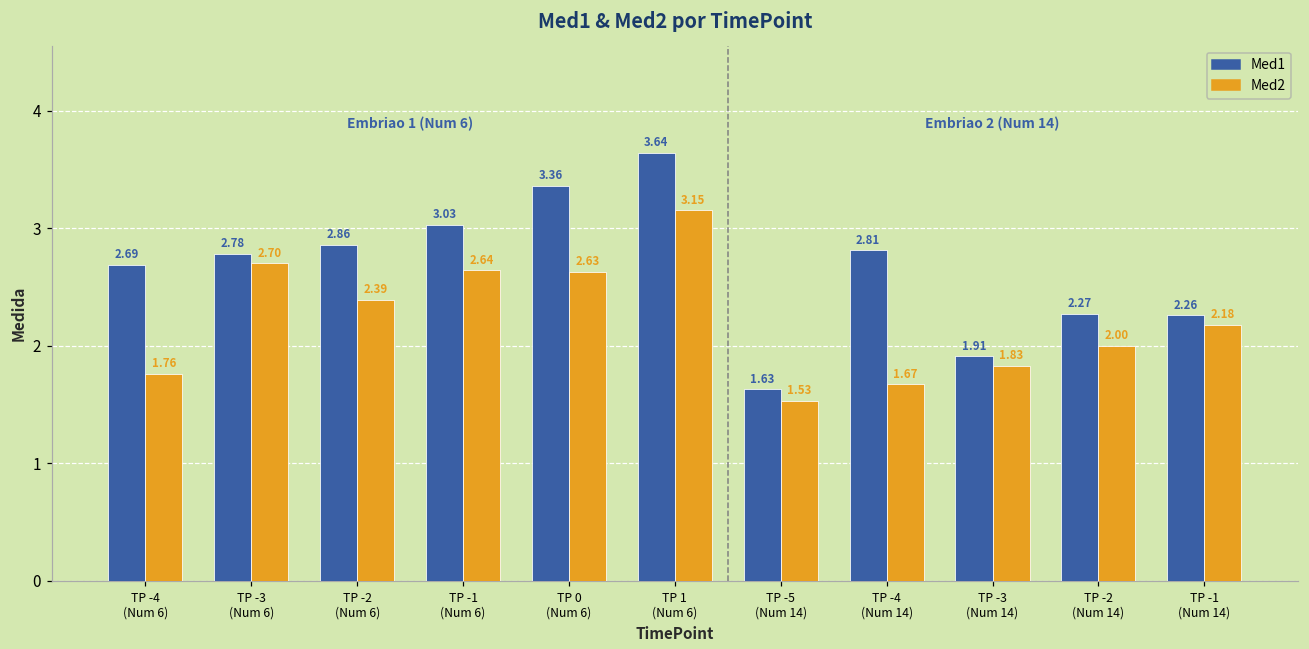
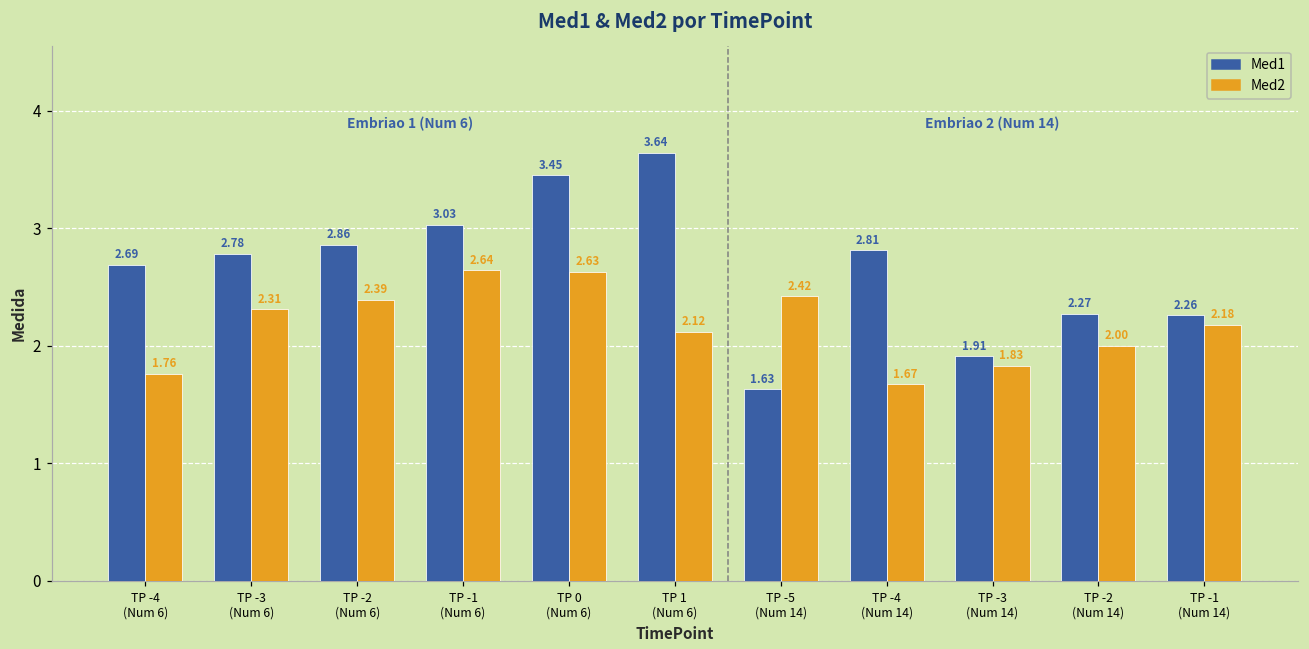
Med2, TP -3 (Num 6): 2.70 -> 2.31
Med1, TP 0 (Num 6): 3.36 -> 3.45
Med2, TP 1 (Num 6): 3.15 -> 2.12
Med2, TP -5 (Num 14): 1.53 -> 2.42
